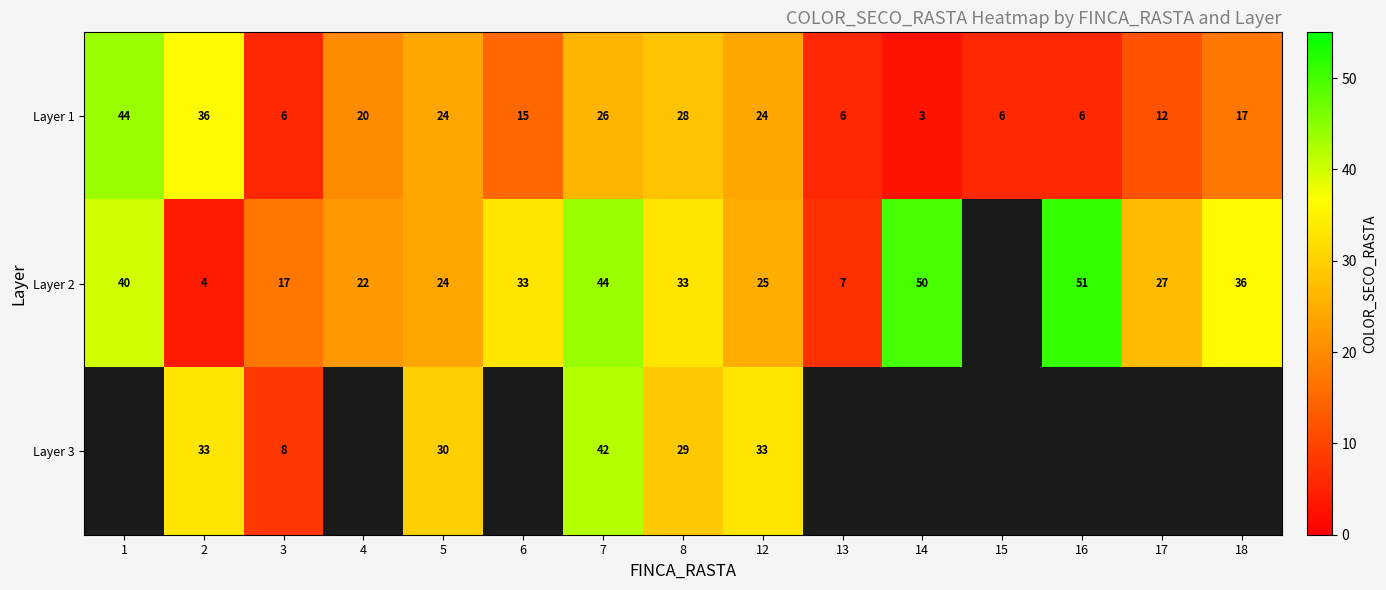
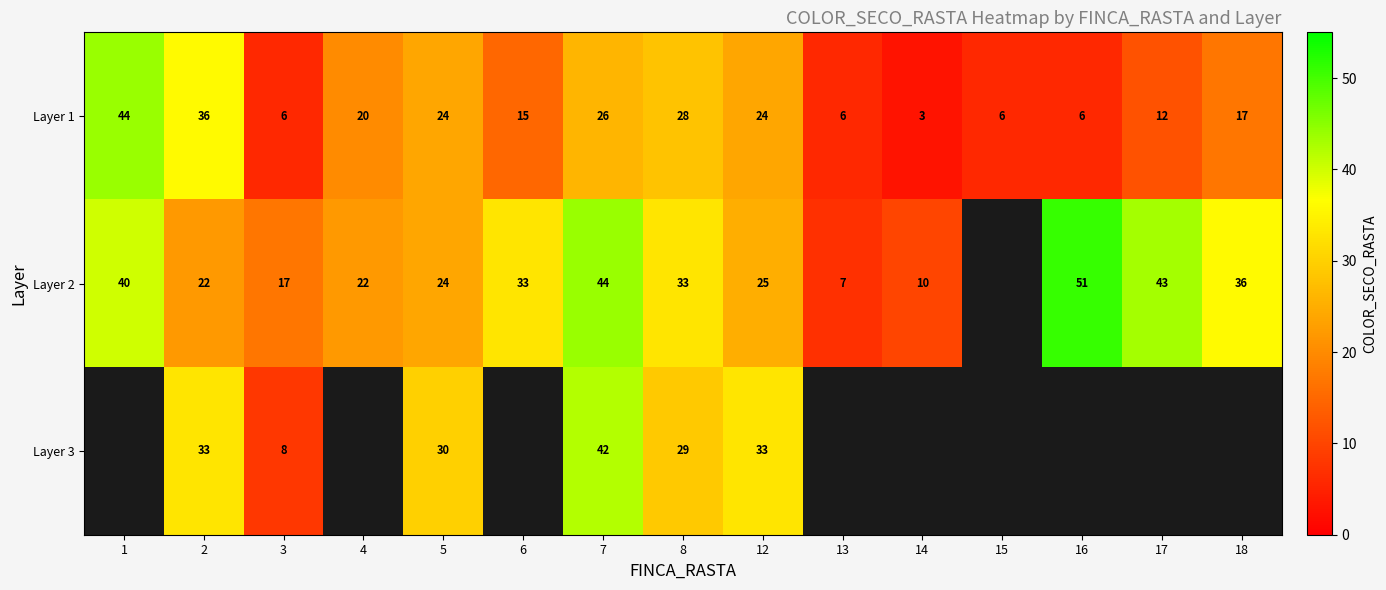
Layer 2, 2: 4 -> 22
Layer 2, 14: 50 -> 10
Layer 2, 17: 27 -> 43
